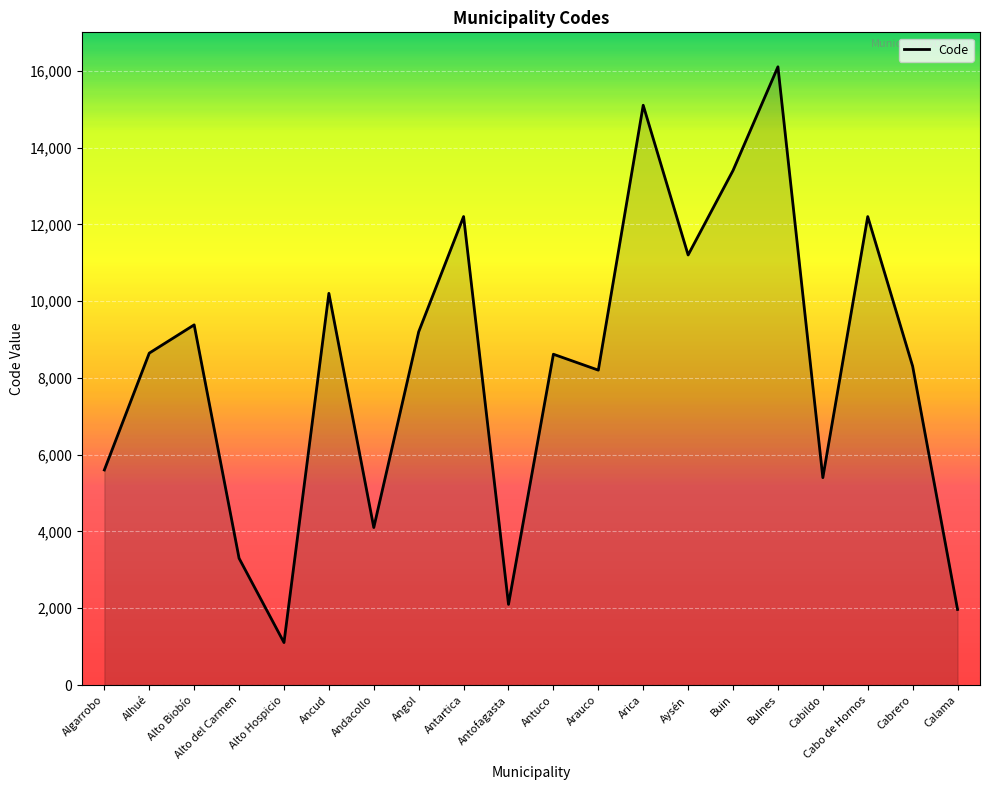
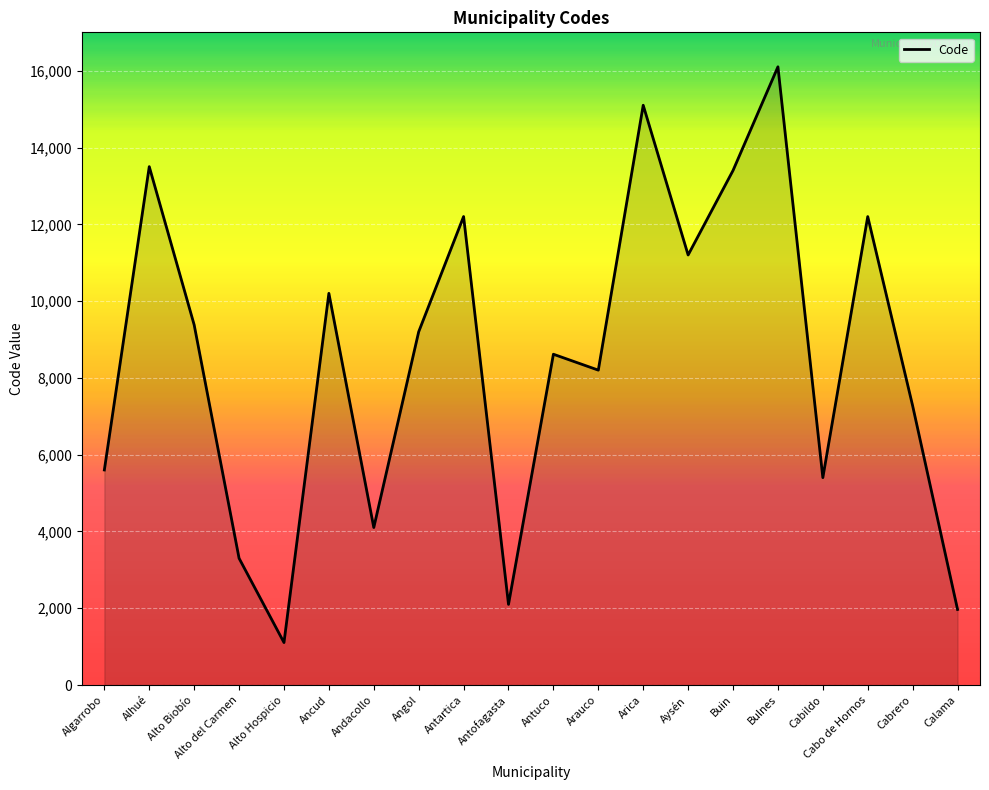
Alhué: 8,600 -> 13,500
Cabrero: 8,300 -> 7,300
